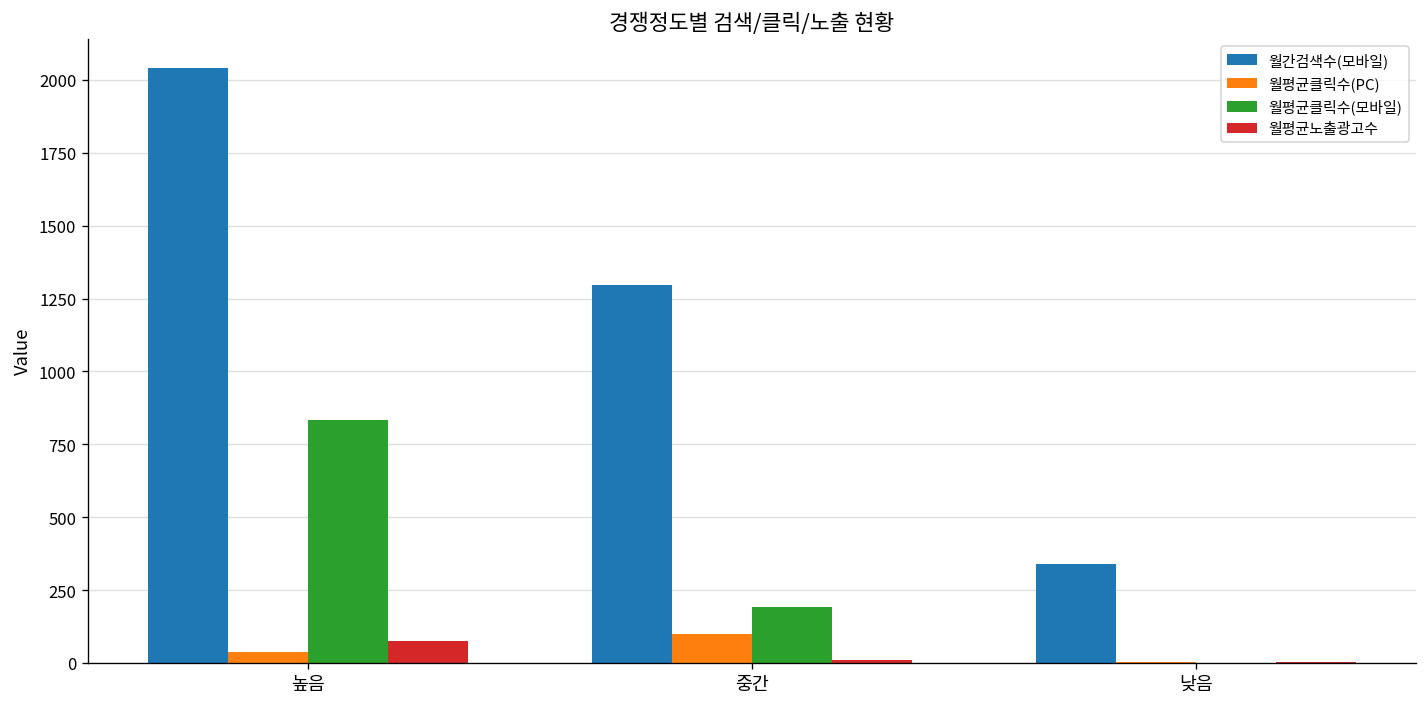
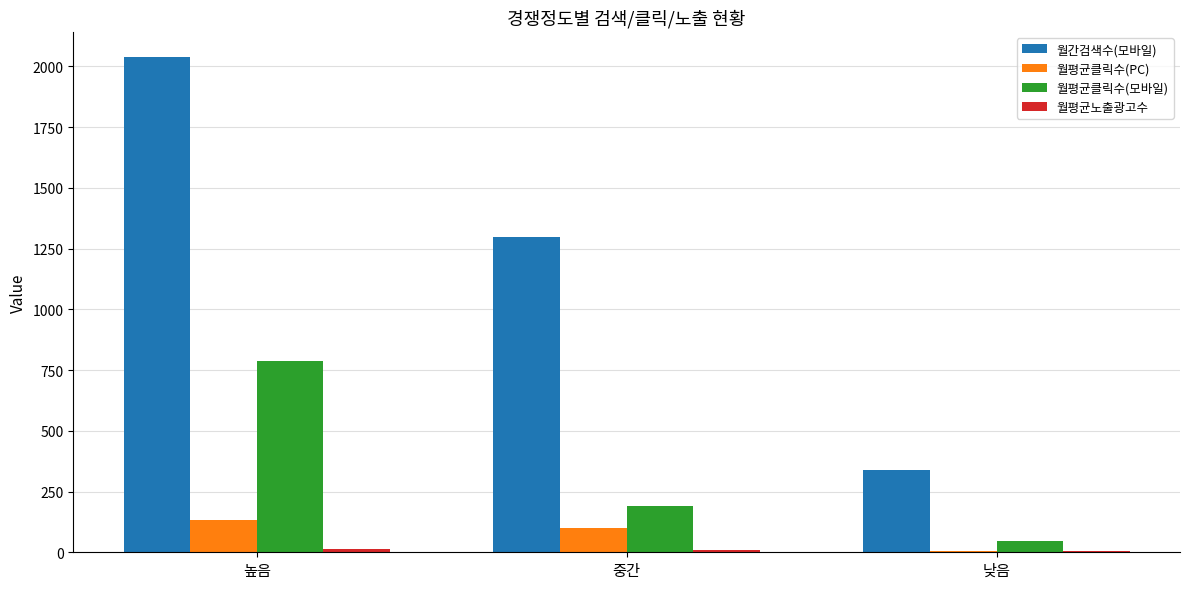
월평균클릭수(PC), 높음: 40 -> 130
월평균클릭수(모바일), 높음: 830 -> 790
월평균노출광고수, 높음: 80 -> 20
월평균클릭수(모바일), 낮음: 0 -> 50
